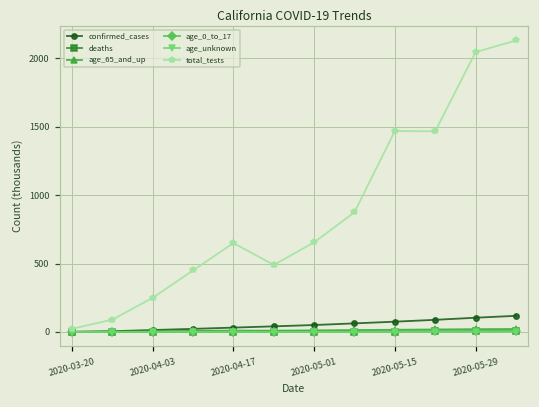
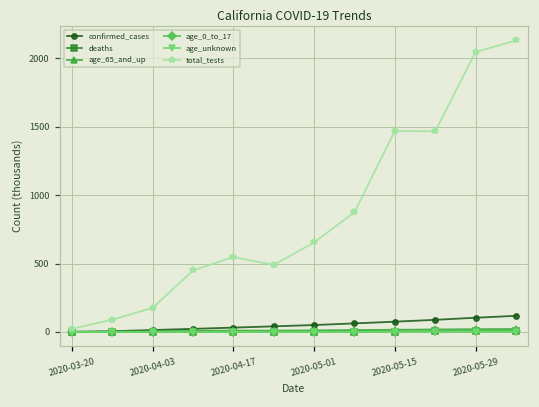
total_tests, 2020-04-03: 250 -> 180
total_tests, 2020-04-17: 650 -> 550
